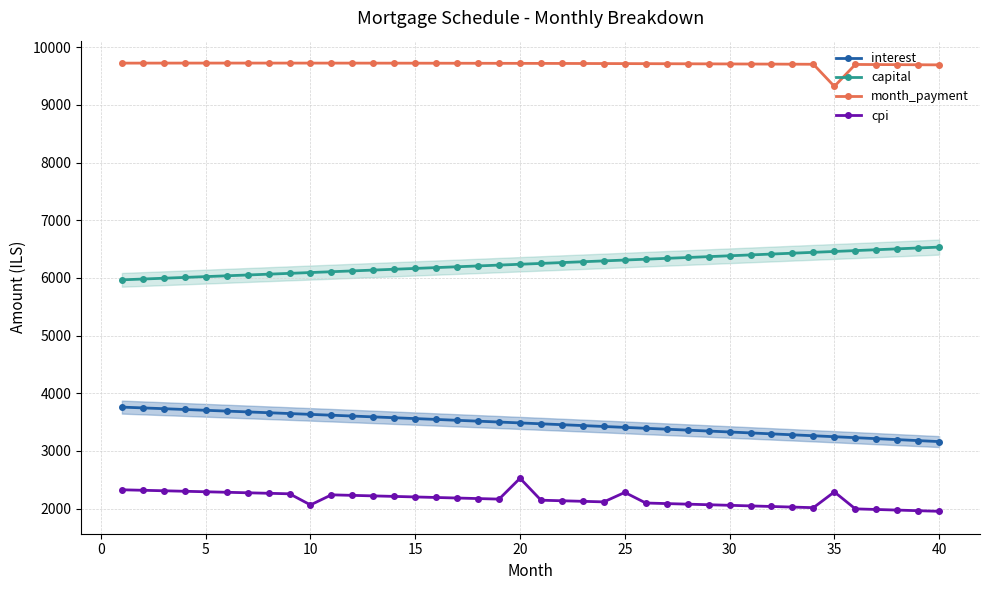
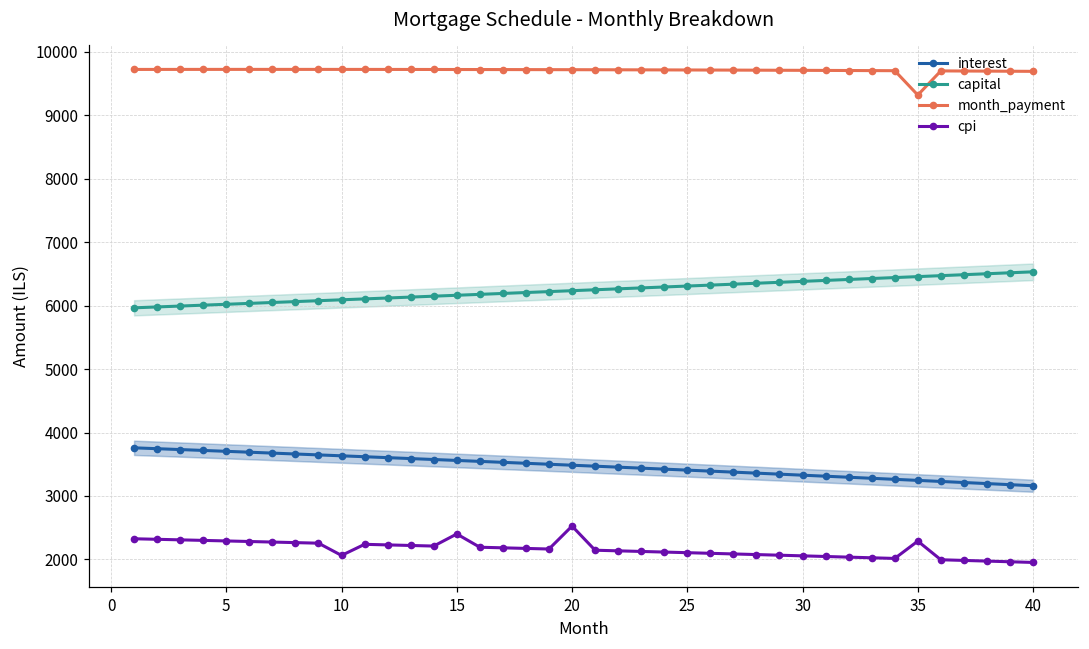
cpi, 15: 2200 -> 2400
cpi, 25: 2300 -> 2100
